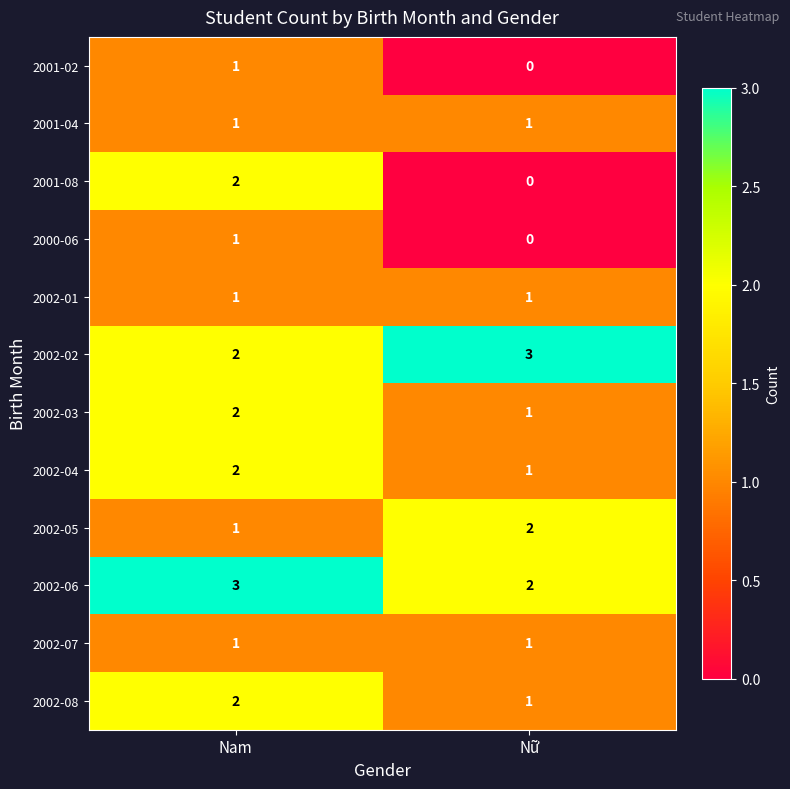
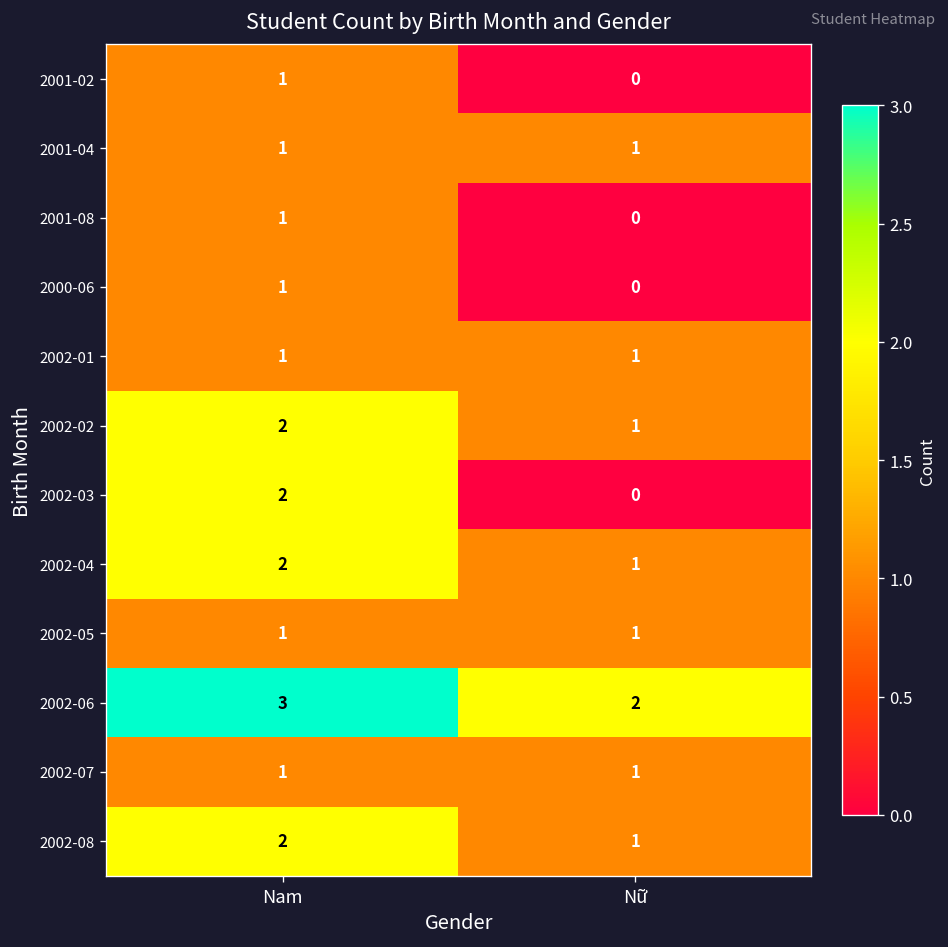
2001-08, Nam: 2 -> 1
2002-02, Nữ: 3 -> 1
2002-03, Nữ: 1 -> 0
2002-05, Nữ: 2 -> 1
